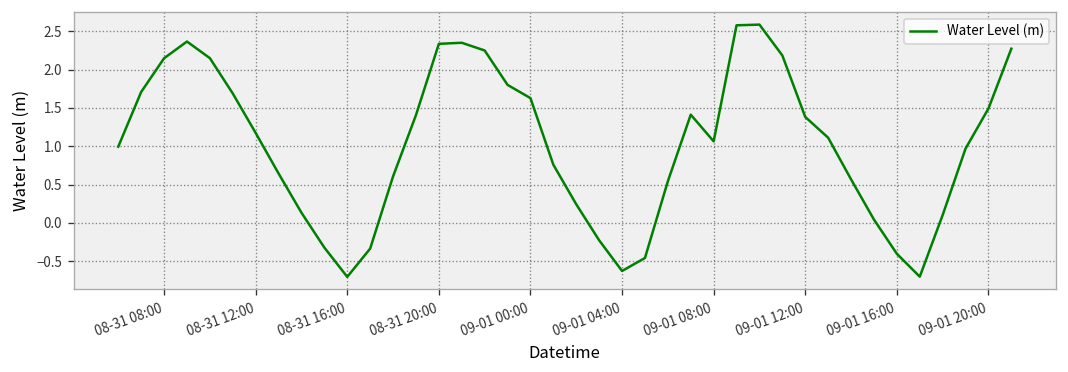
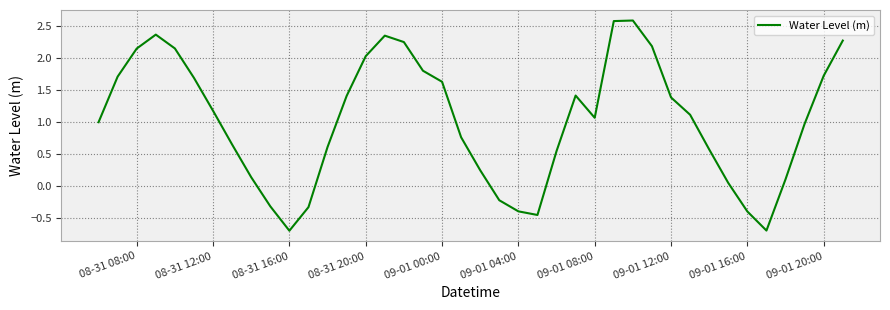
08-31 20:00: 2.3 -> 2.0
09-01 04:00: -0.6 -> -0.4
09-01 20:00: 1.5 -> 1.7
